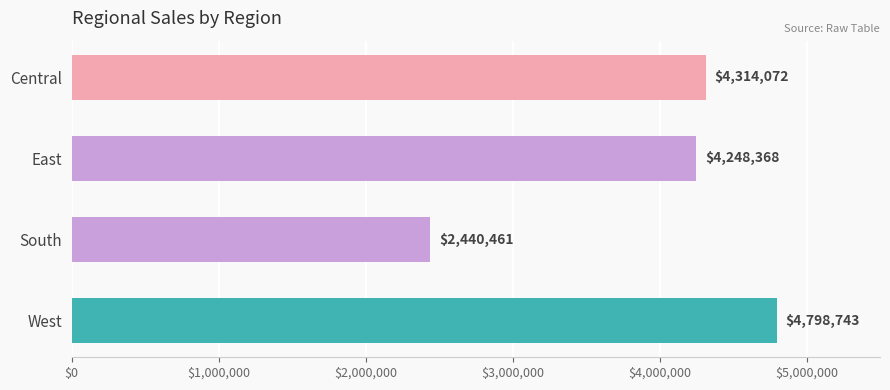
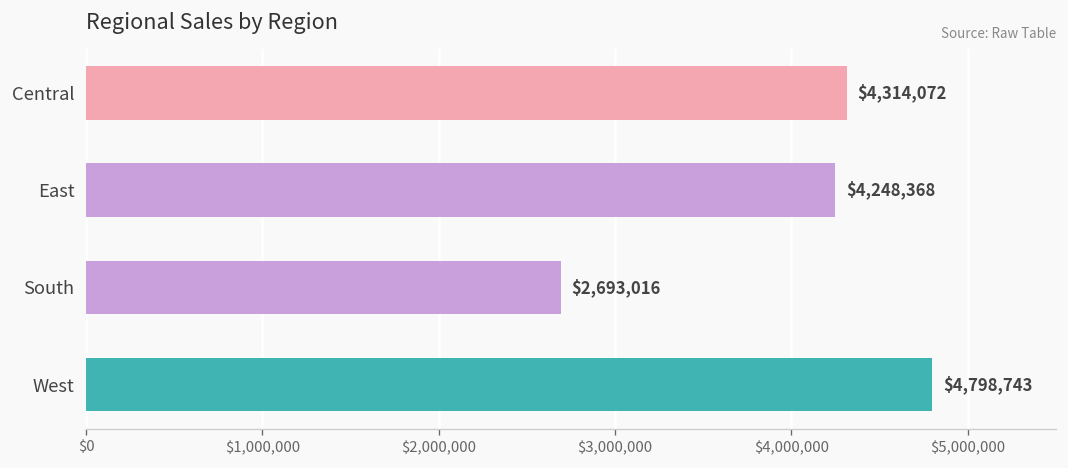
South: $2,440,461 -> $2,693,016
